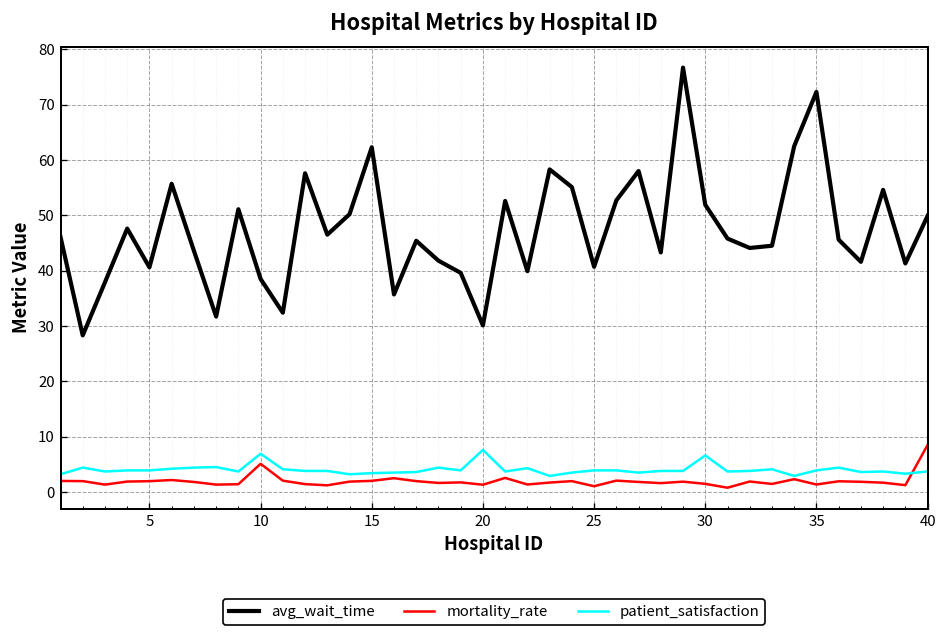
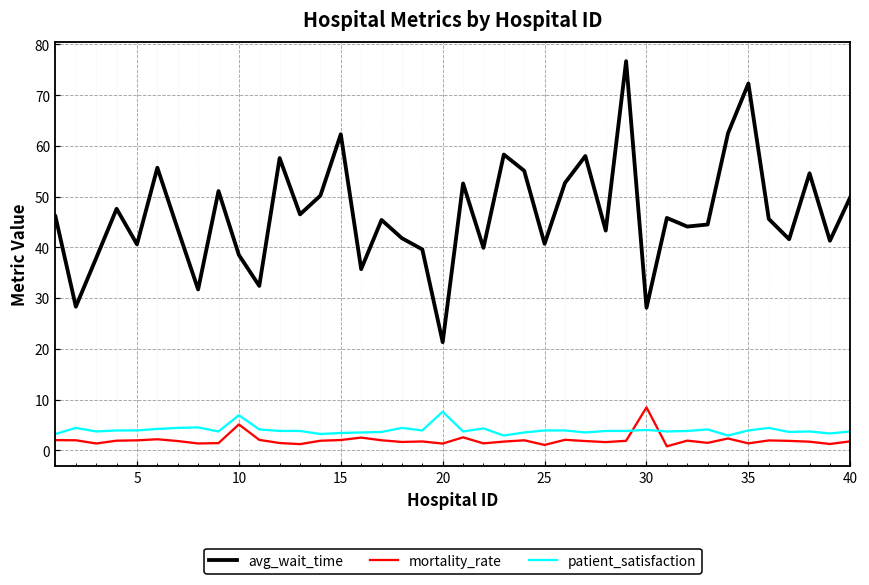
avg_wait_time, 20: 30 -> 21
avg_wait_time, 30: 52 -> 28
mortality_rate, 30: 1 -> 8
patient_satisfaction, 30: 7 -> 4
mortality_rate, 40: 9 -> 2
